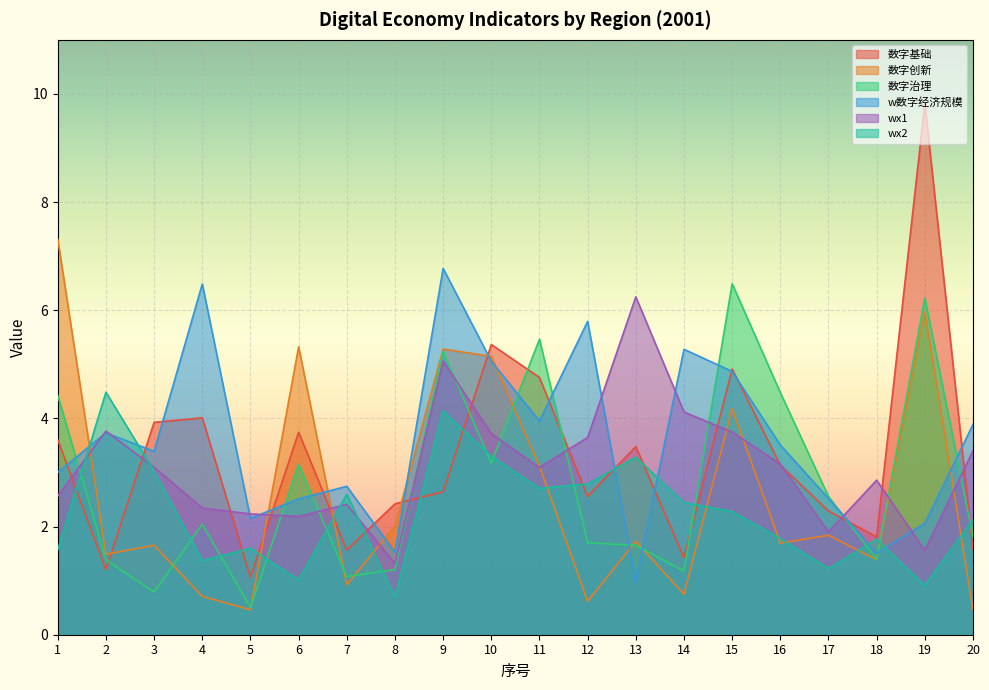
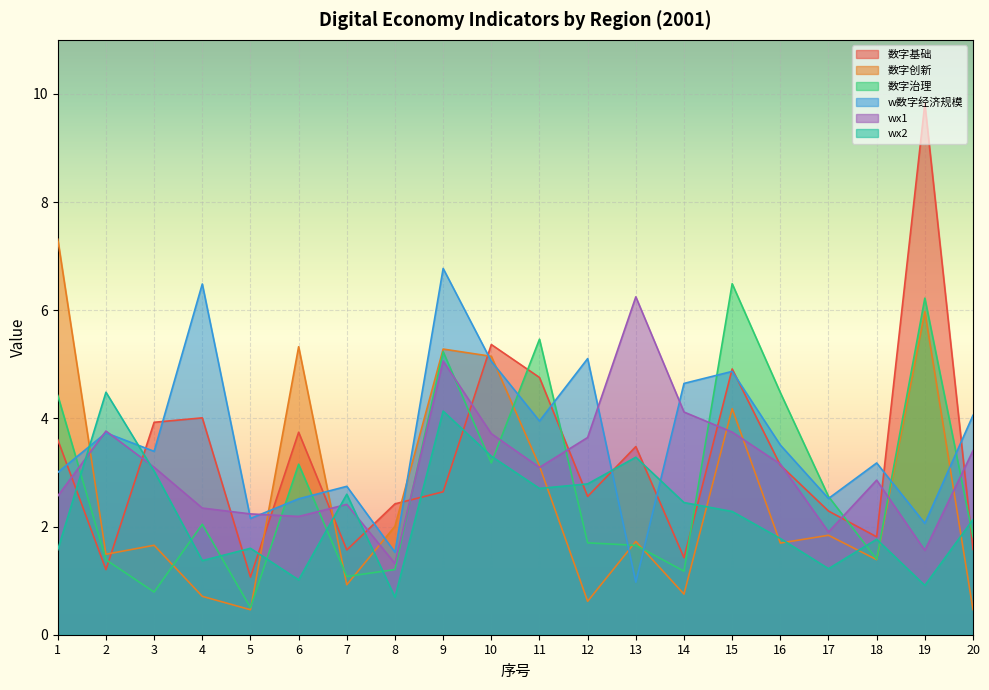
w数字经济规模, 12: 5.8 -> 5.1
w数字经济规模, 14: 5.3 -> 4.6
w数字经济规模, 18: 1.5 -> 3.2
w数字经济规模, 20: 3.9 -> 4.1
